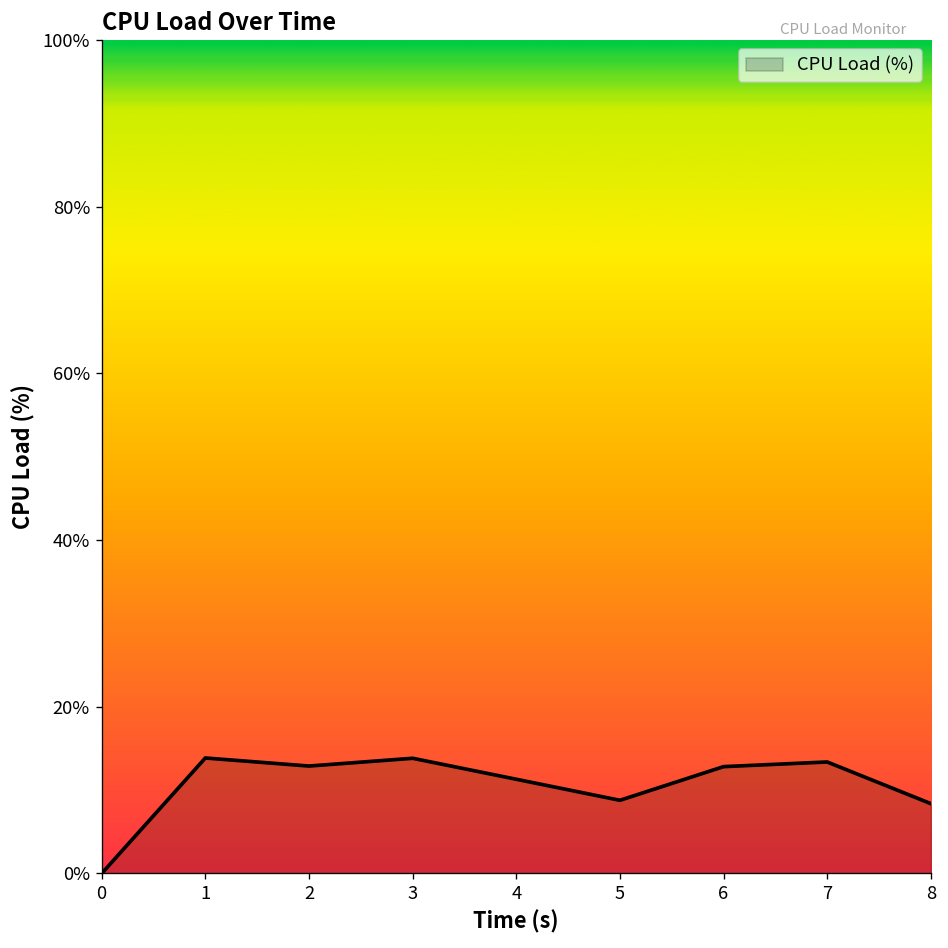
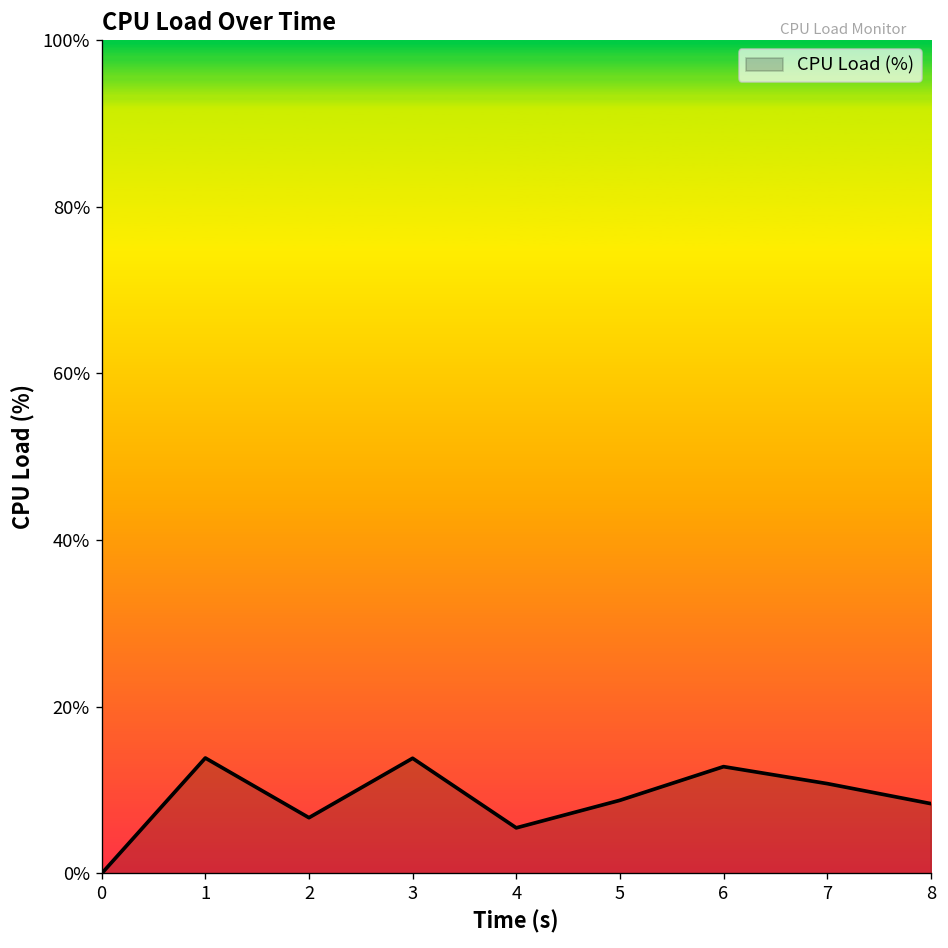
2: 13% -> 7%
4: 11% -> 5%
7: 13% -> 11%
